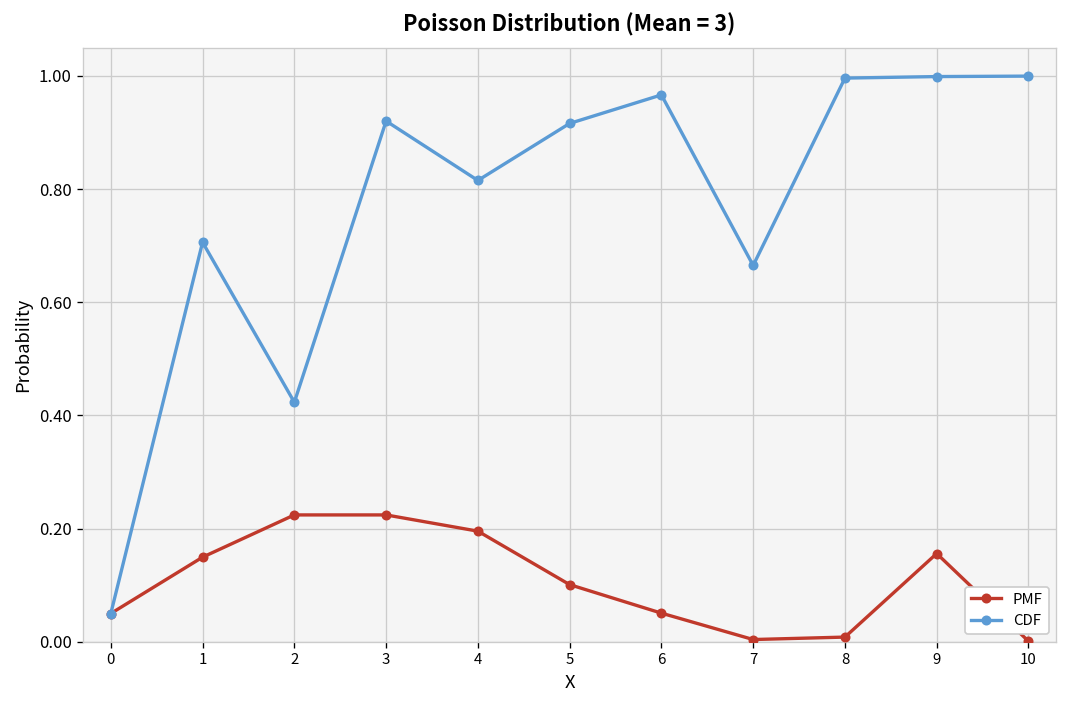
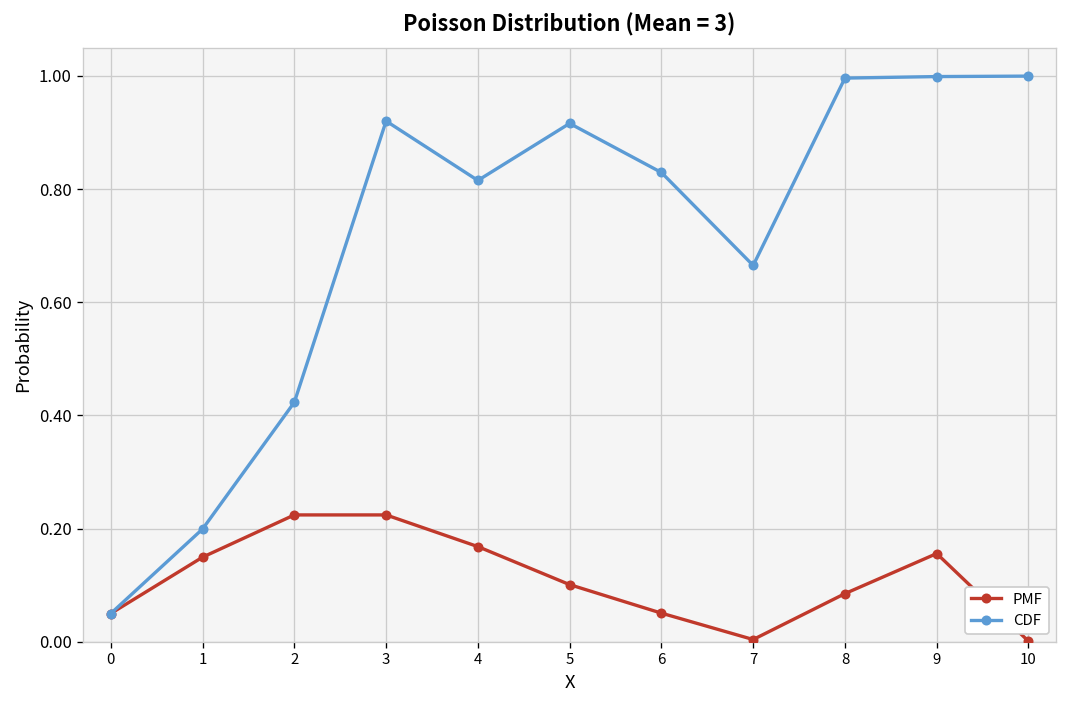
CDF, 1: 0.71 -> 0.20
PMF, 4: 0.20 -> 0.17
CDF, 6: 0.97 -> 0.83
PMF, 8: 0.01 -> 0.08
